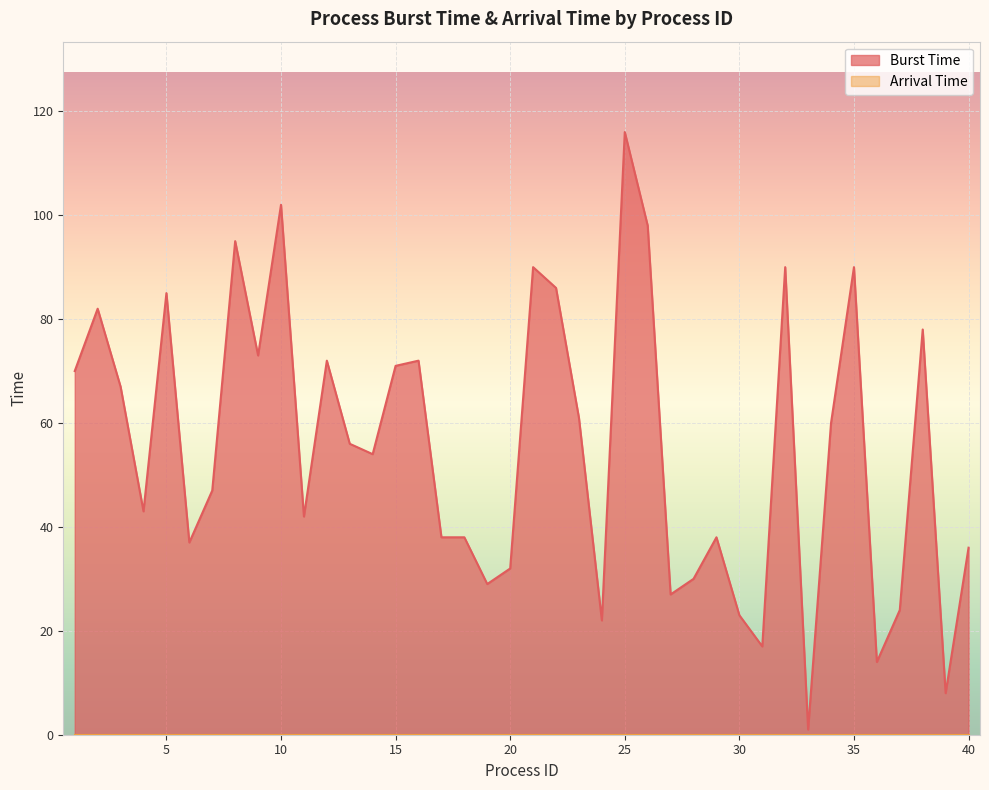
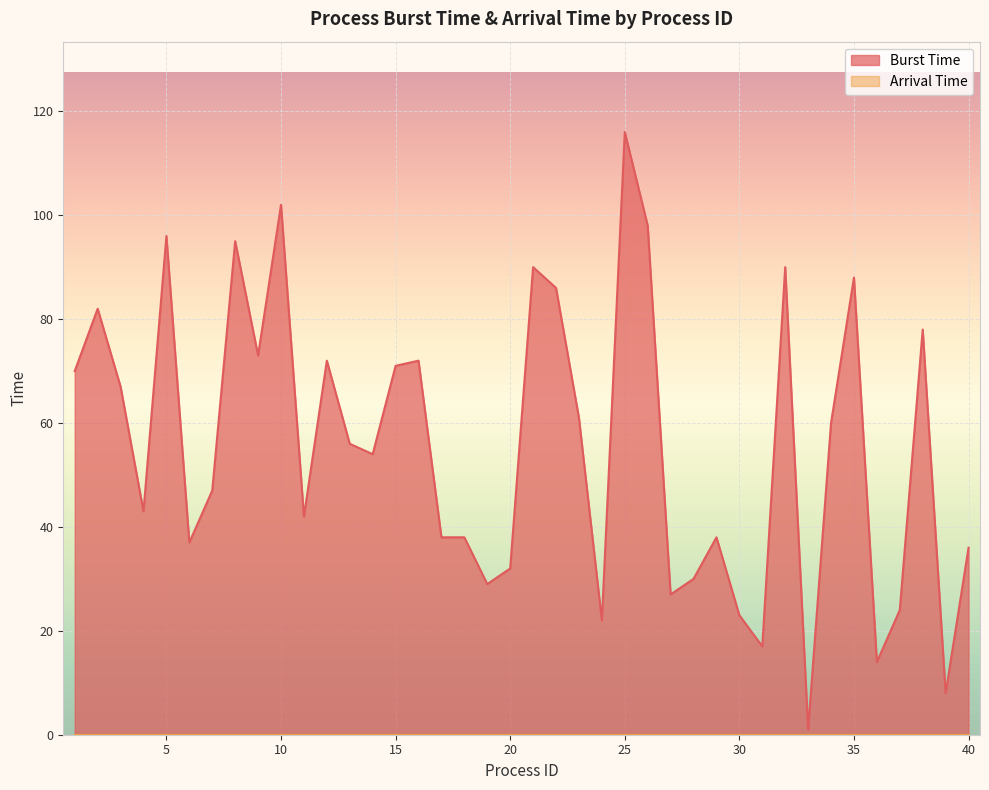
Burst Time, 5: 85 -> 96
Burst Time, 35: 90 -> 88
